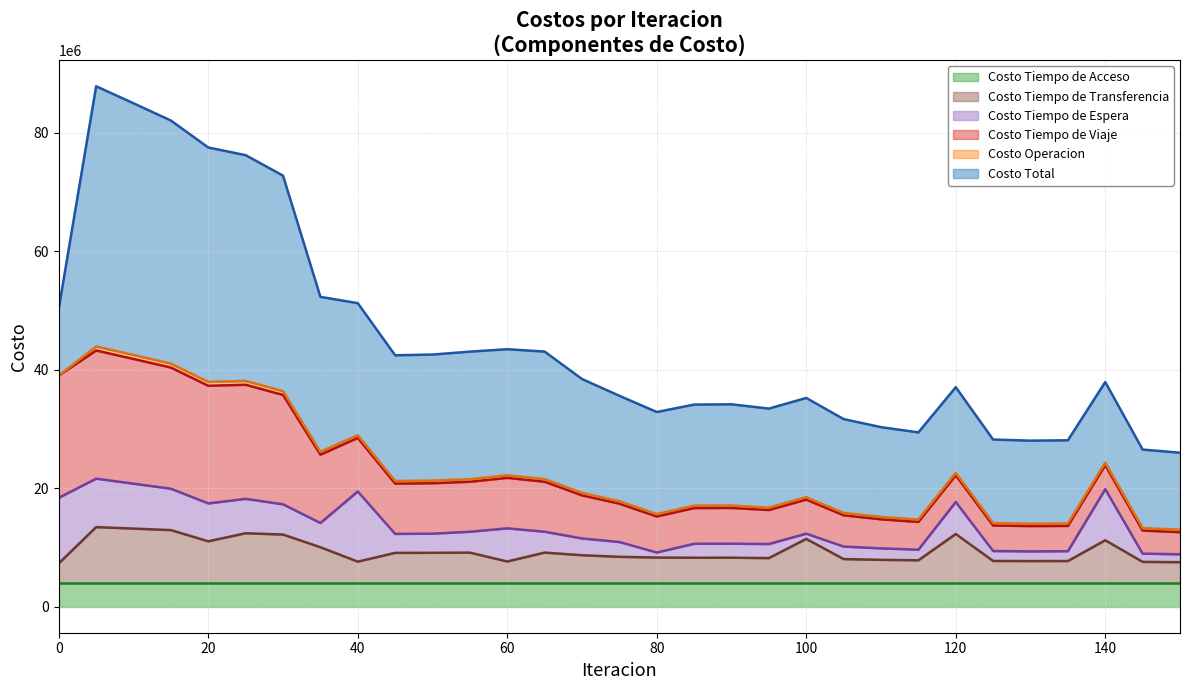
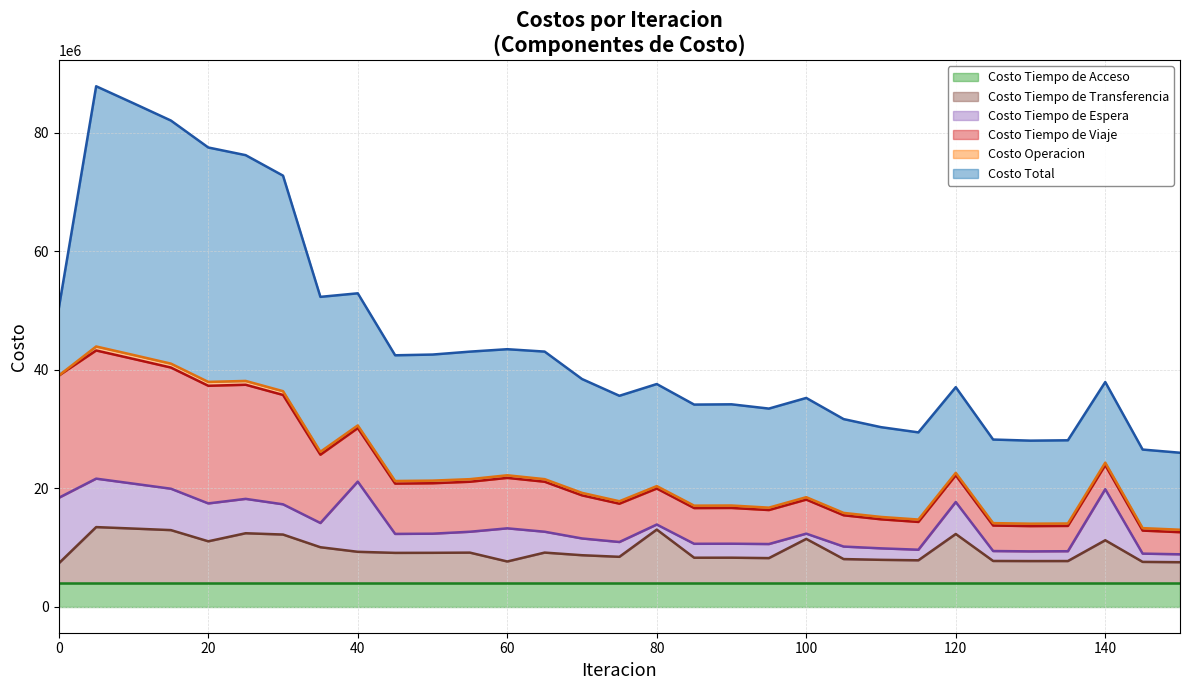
Costo Tiempo de Transferencia, 40: 8000000 -> 9000000
Costo Tiempo de Transferencia, 80: 8000000 -> 13000000
